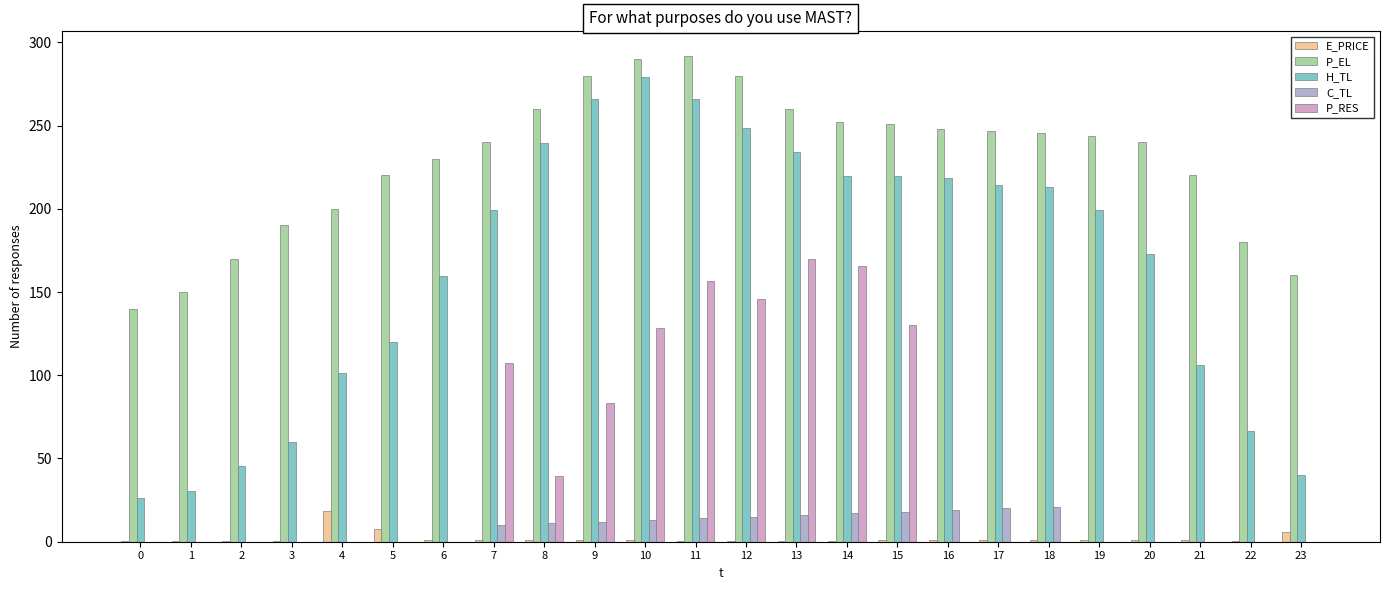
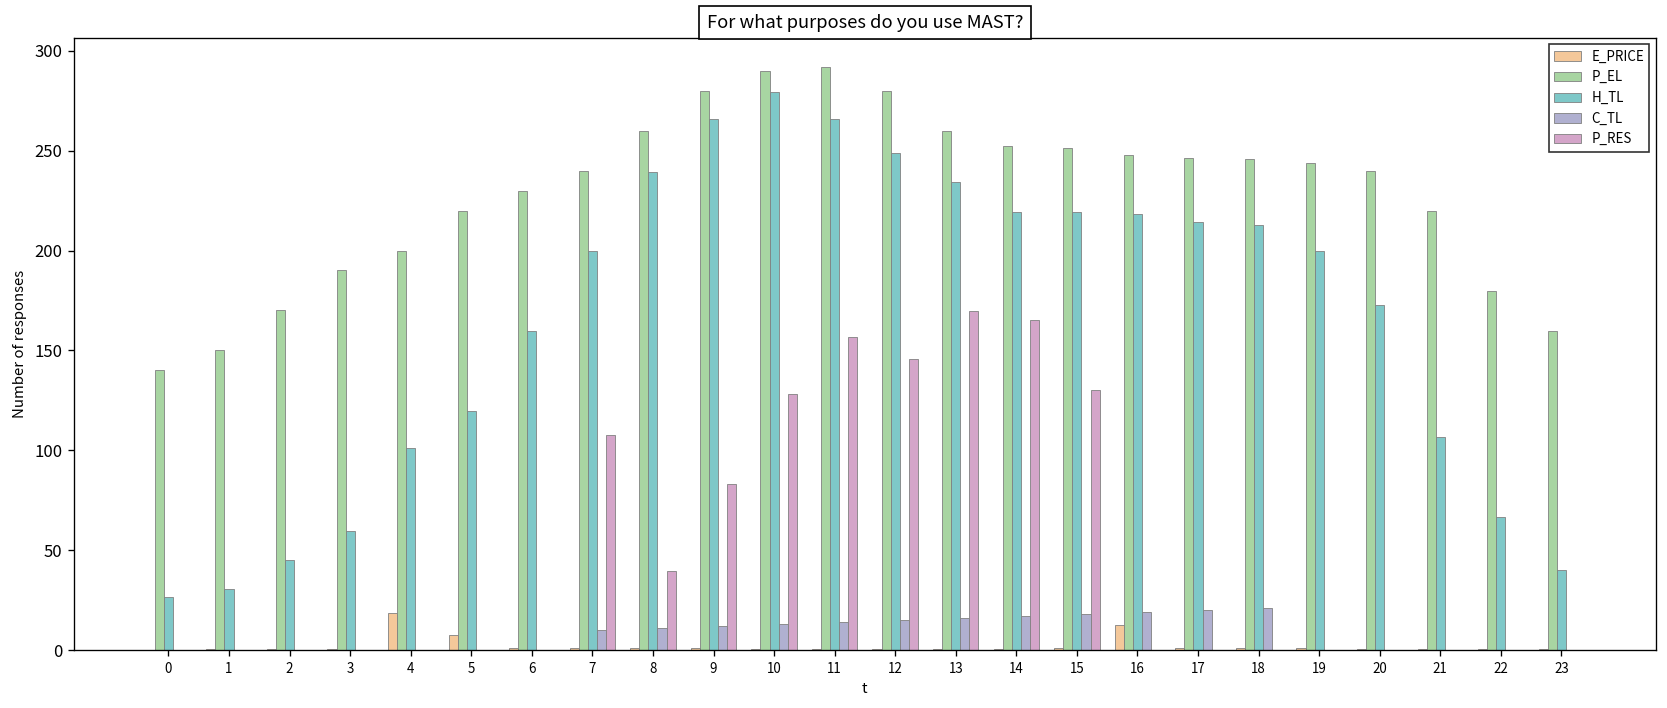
E_PRICE, 16: 1 -> 13
E_PRICE, 23: 6 -> 0
